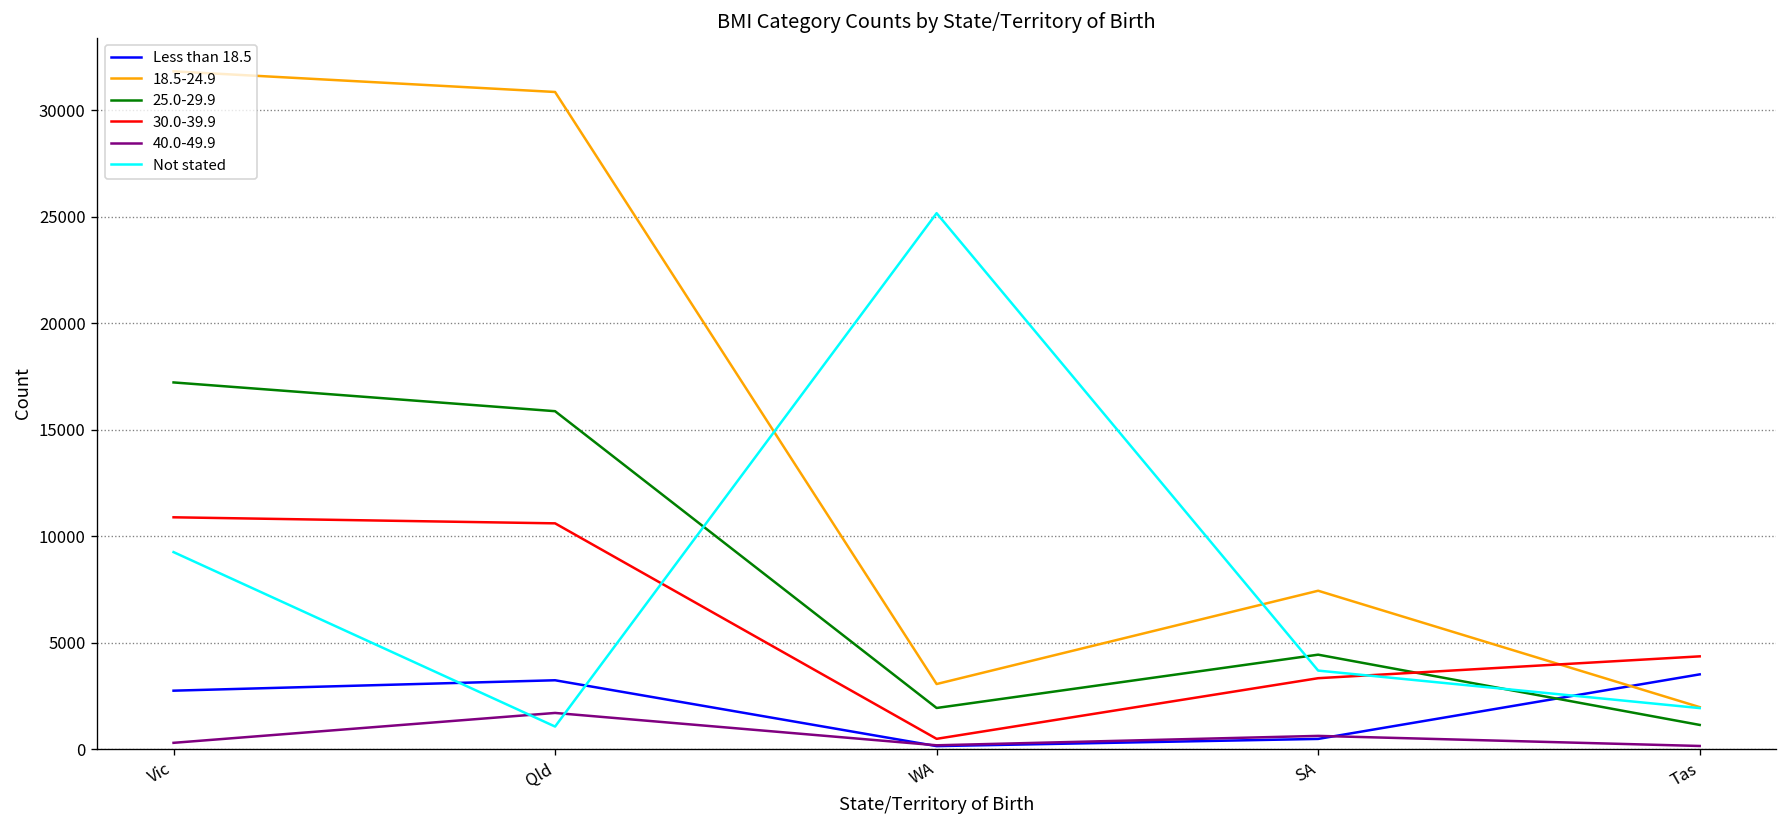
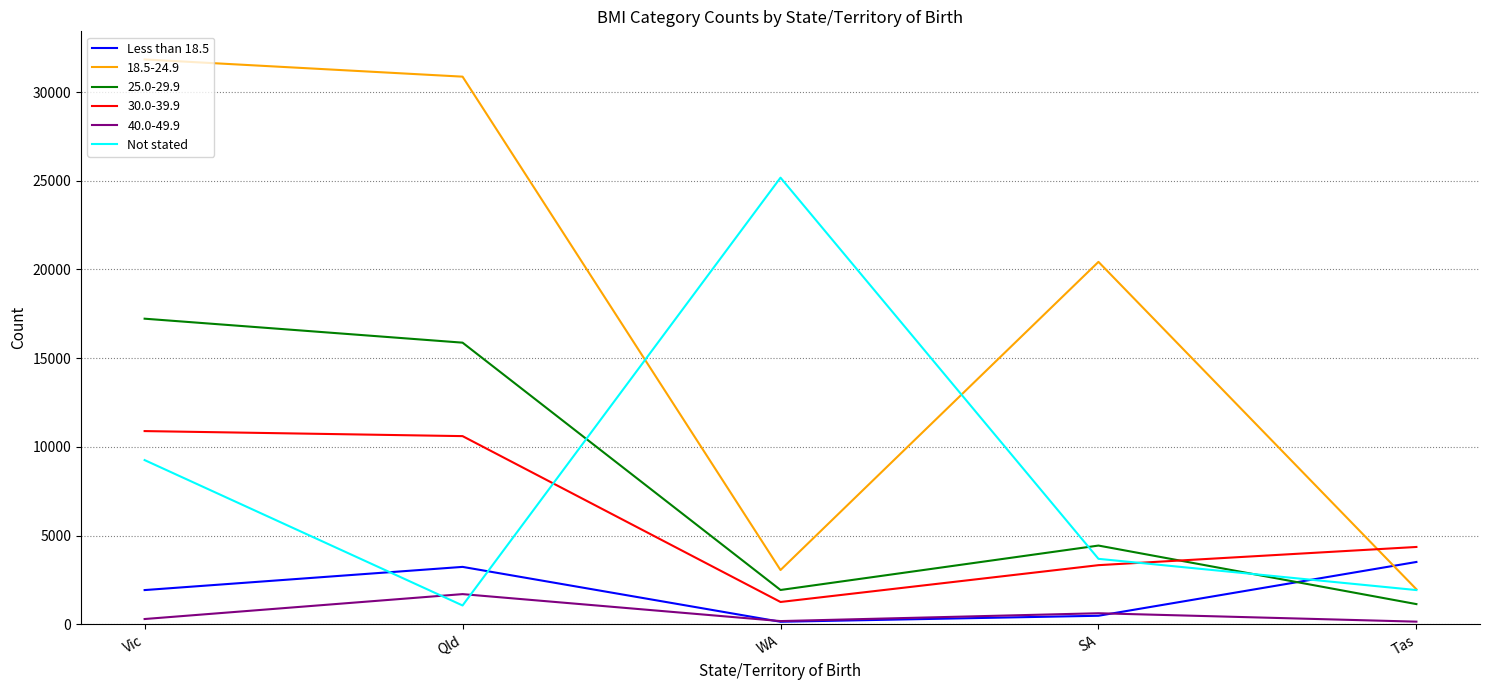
Less than 18.5, Vic: 2700 -> 1900
30.0-39.9, WA: 500 -> 1300
18.5-24.9, SA: 7400 -> 20400
